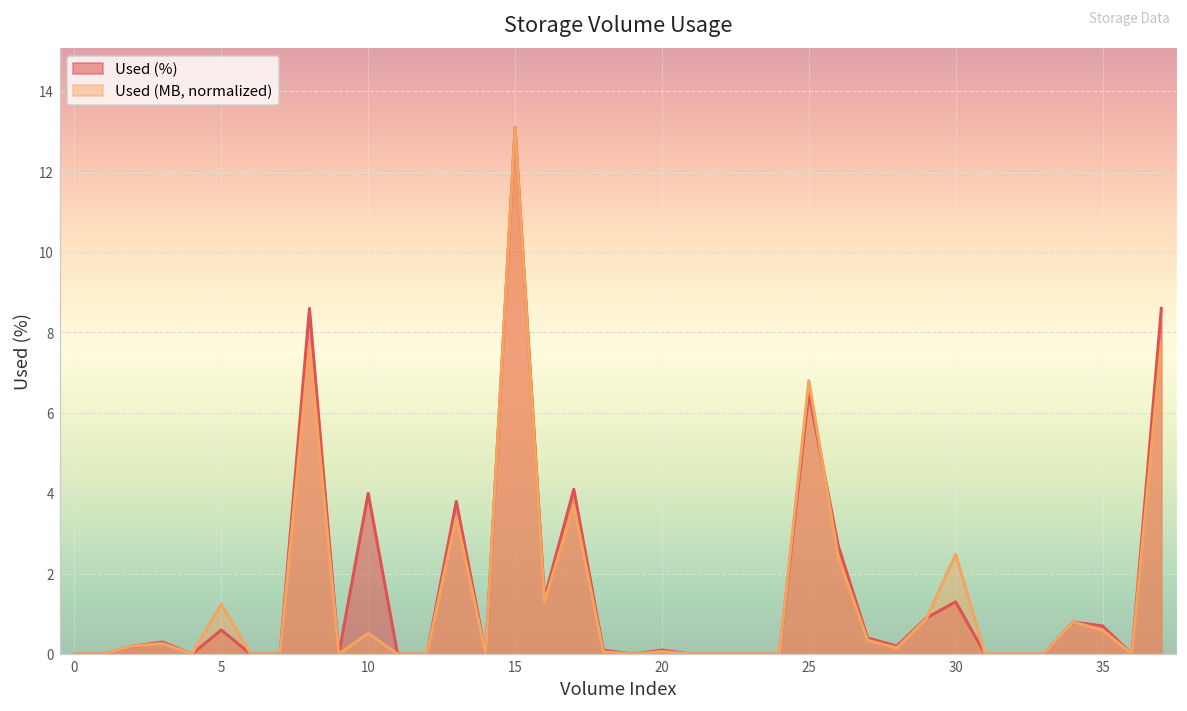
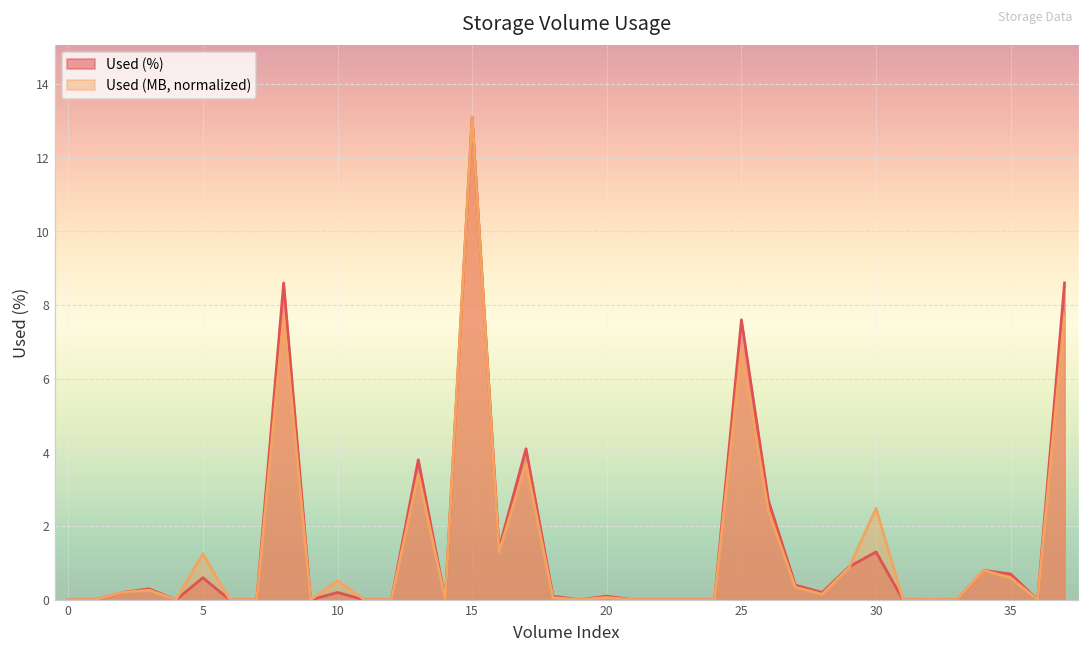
Used (%), 10: 4.0 -> 0.2
Used (%), 25: 6.5 -> 7.6
